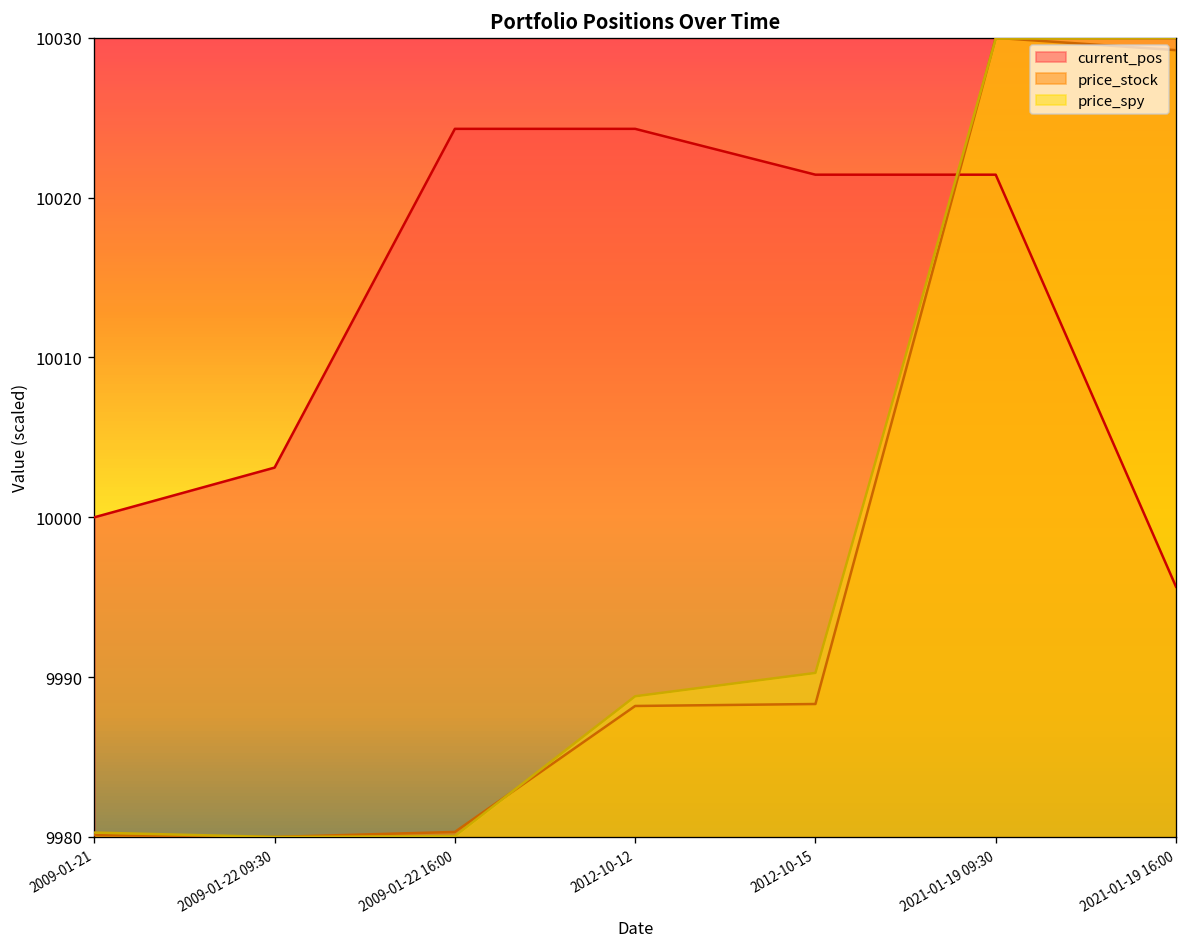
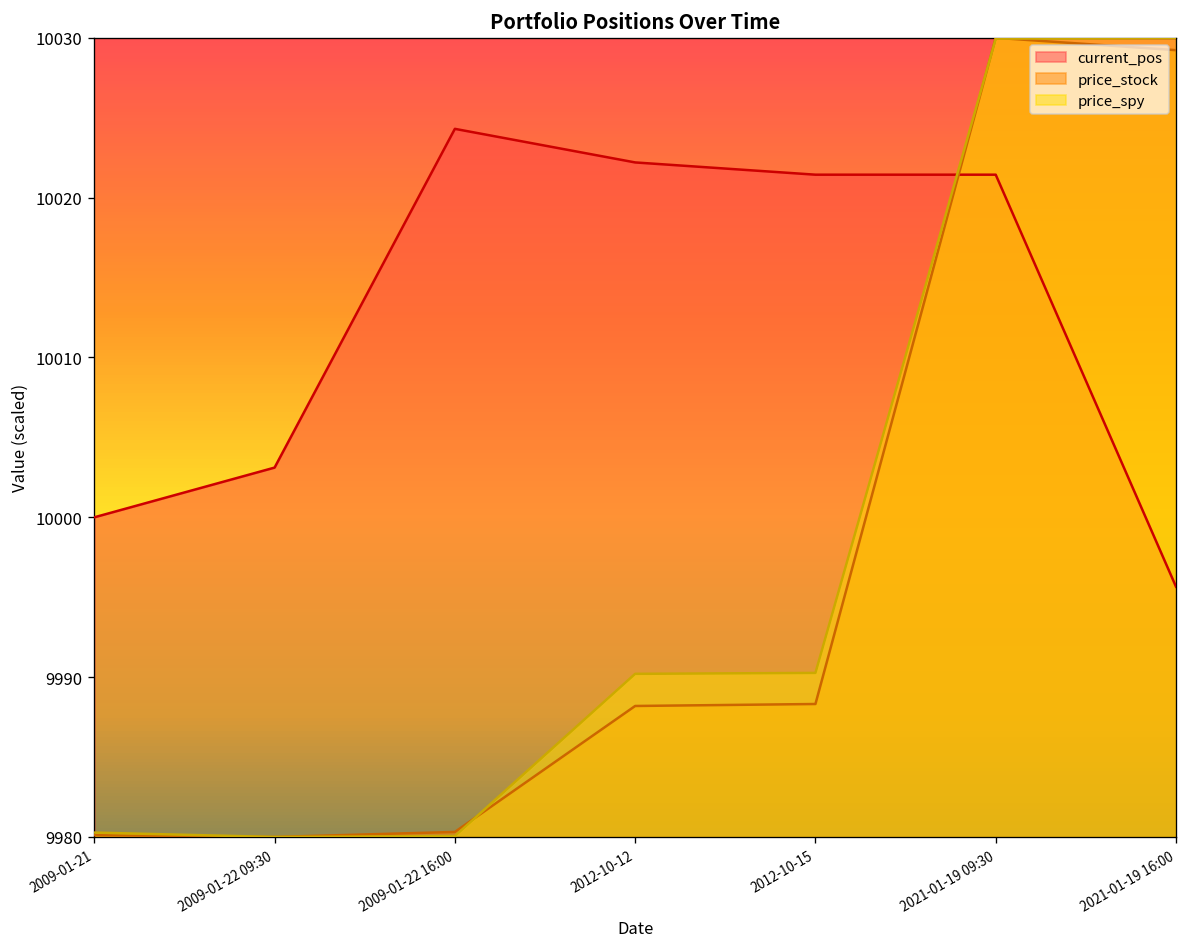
current_pos, 2012-10-12: 10024.3 -> 10022.2
price_spy, 2012-10-12: 9988.8 -> 9990.2
